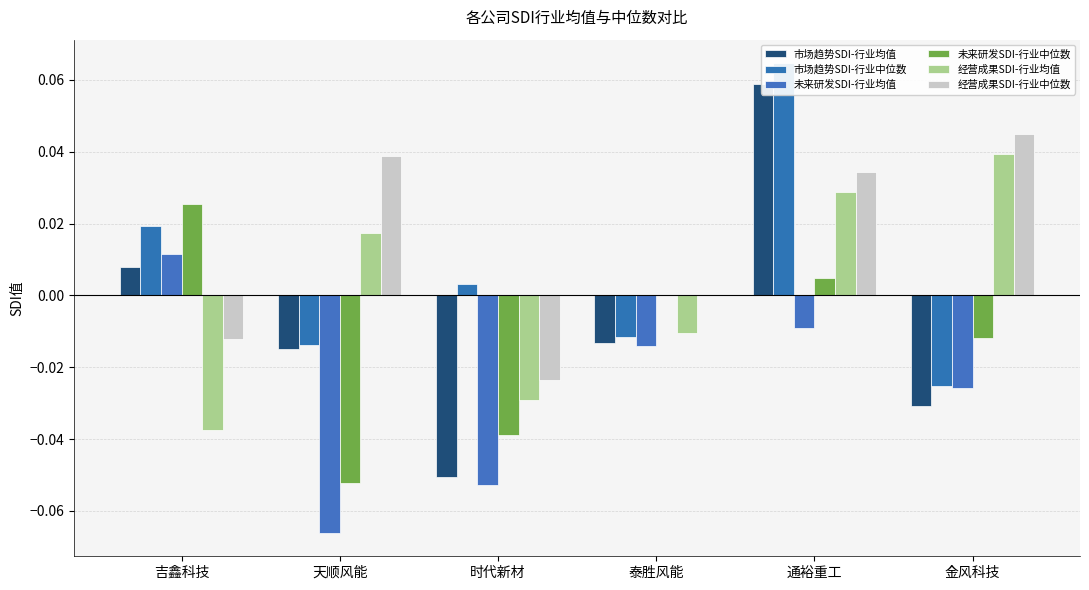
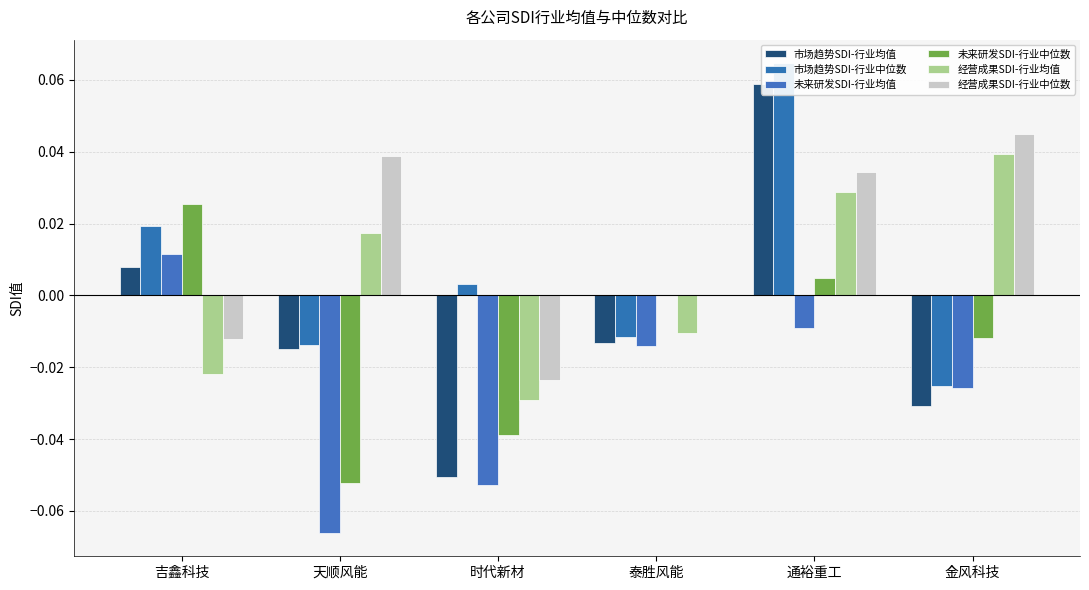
经营成果SDI-行业均值, 吉鑫科技: -0.037 -> -0.022
